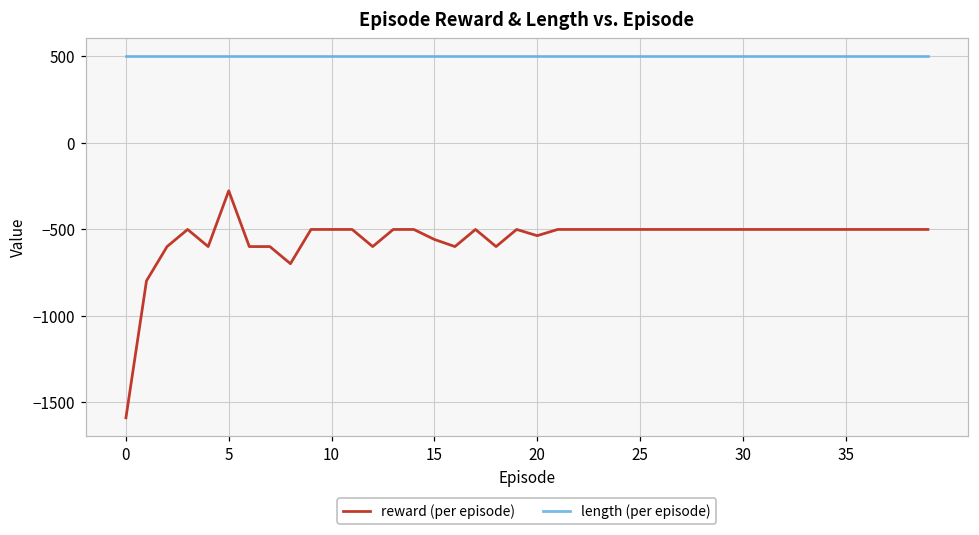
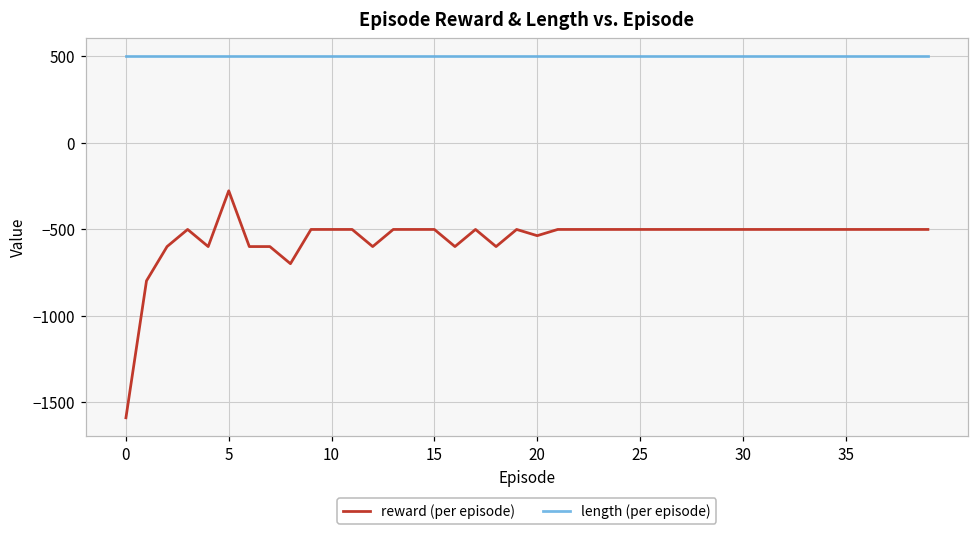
reward (per episode), 15: -560 -> -500
